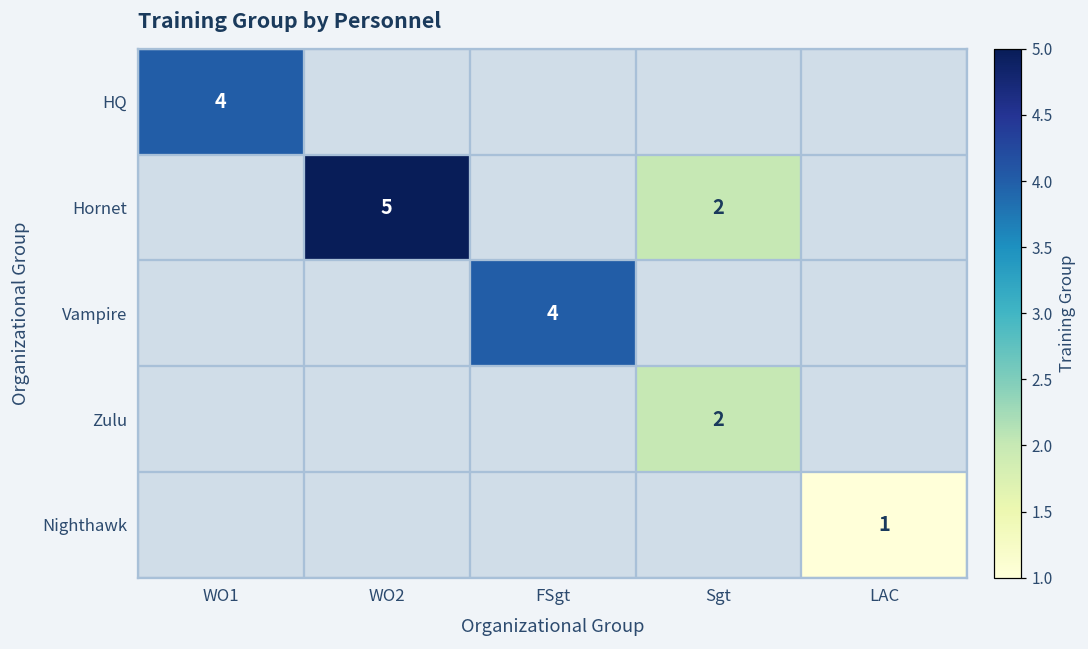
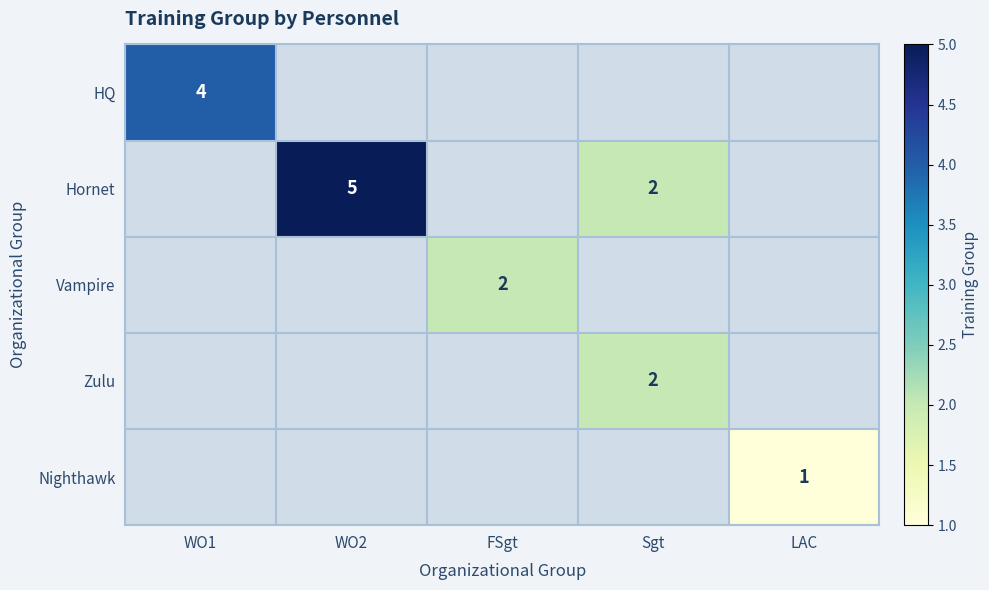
Vampire, FSgt: 4 -> 2
